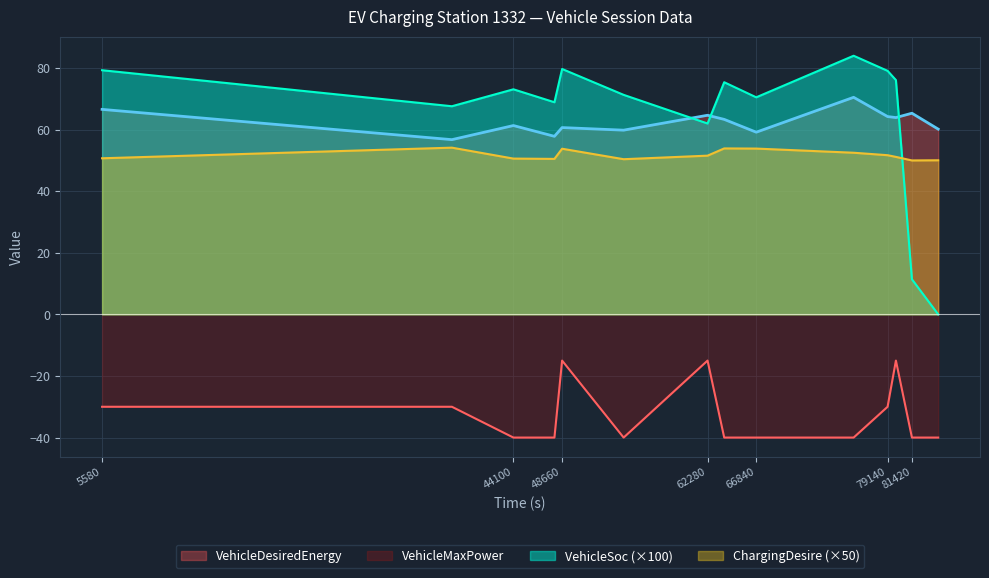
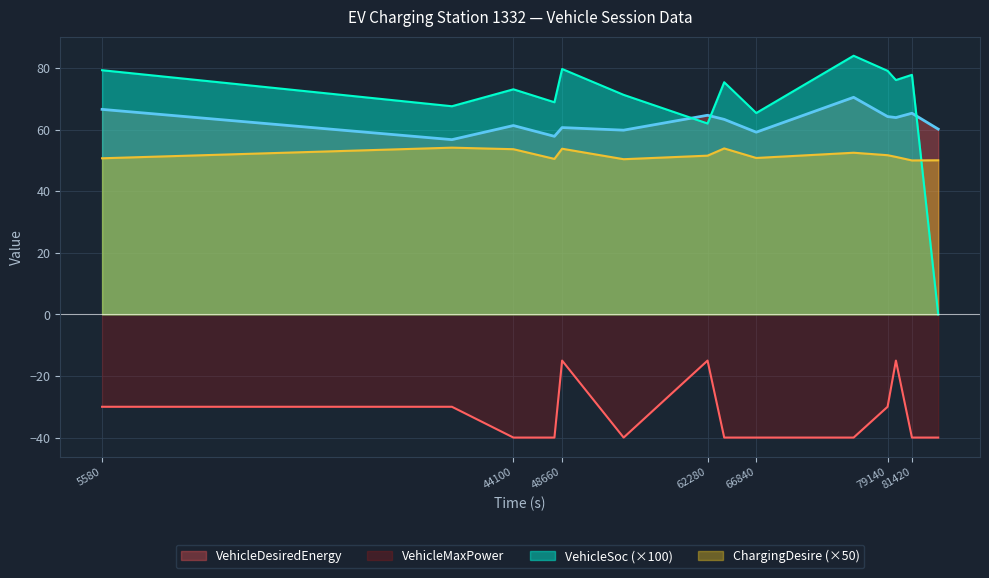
ChargingDesire (×50), 44100: 51 -> 54
VehicleSoc (×100), 66840: 71 -> 65
ChargingDesire (×50), 66840: 54 -> 51
VehicleSoc (×100), 81420: 11 -> 78
